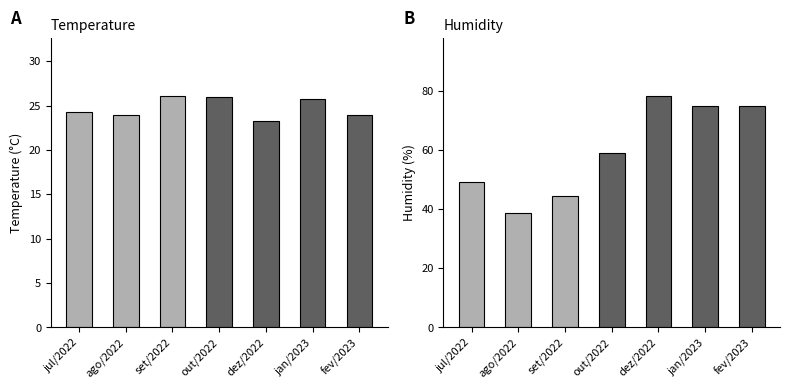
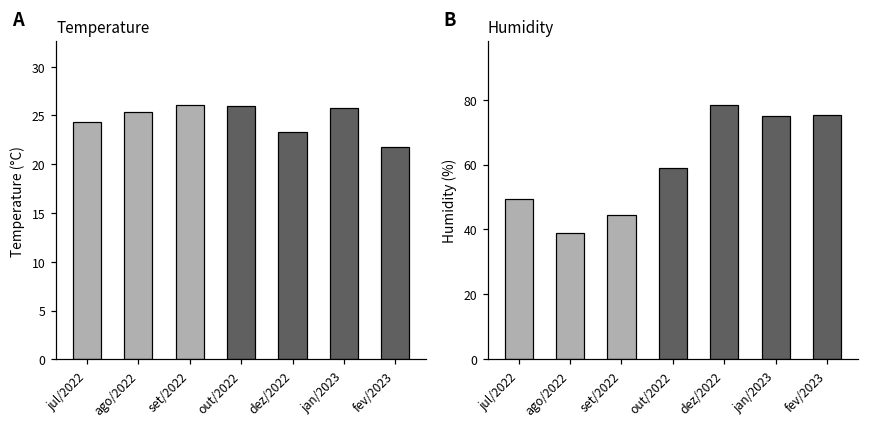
Temperature, ago/2022: 24 -> 25
Temperature, fev/2023: 24 -> 22
